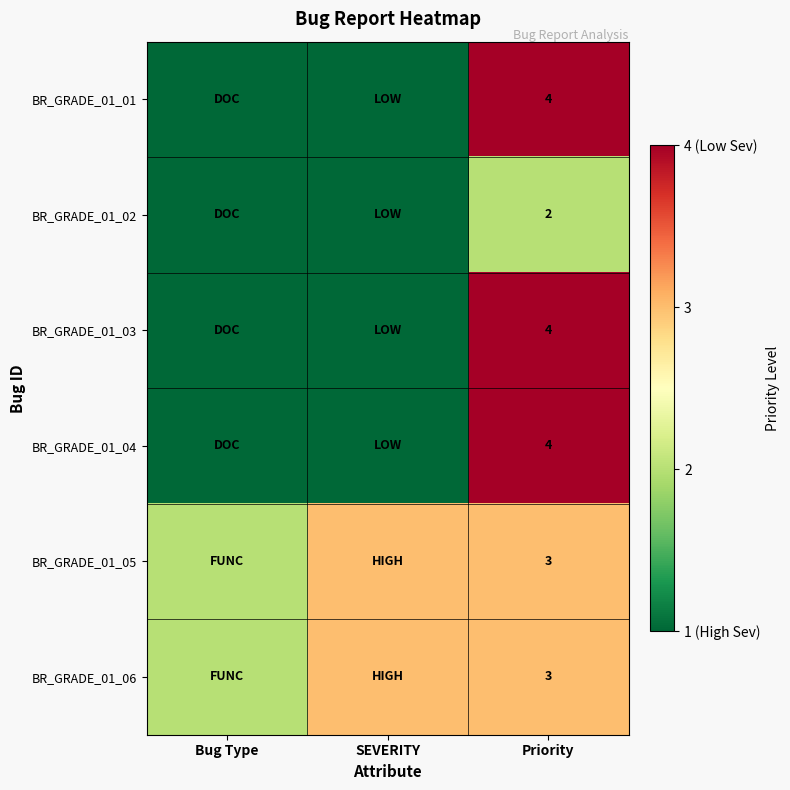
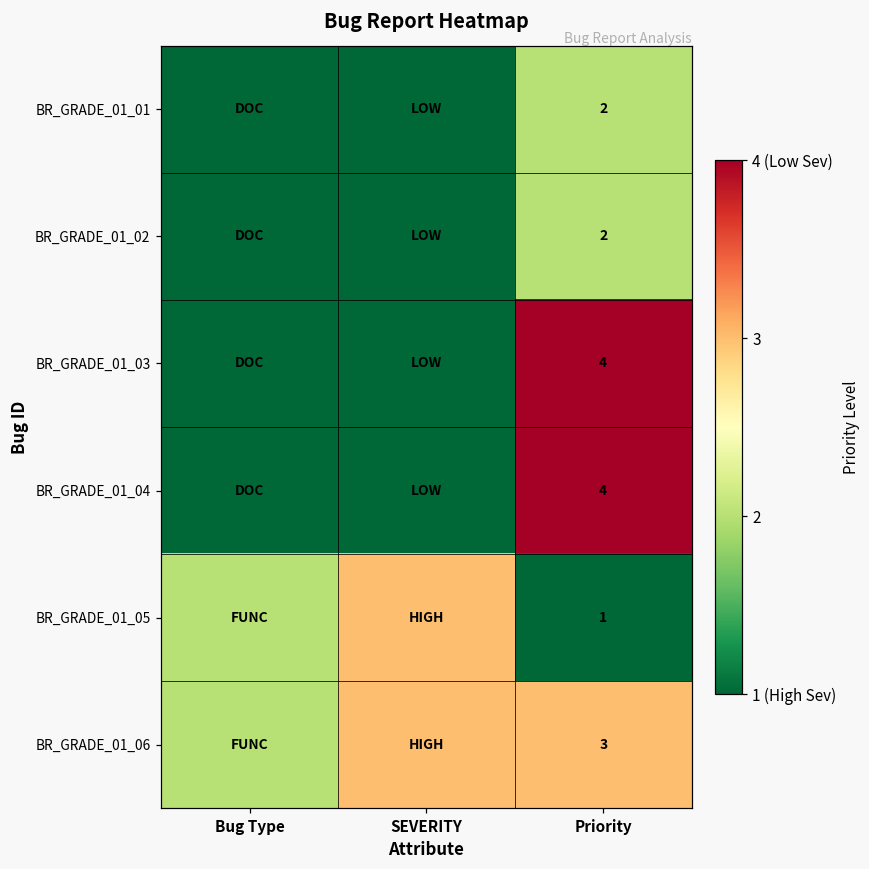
BR_GRADE_01_01, Priority: 4 -> 2
BR_GRADE_01_05, Priority: 3 -> 1
